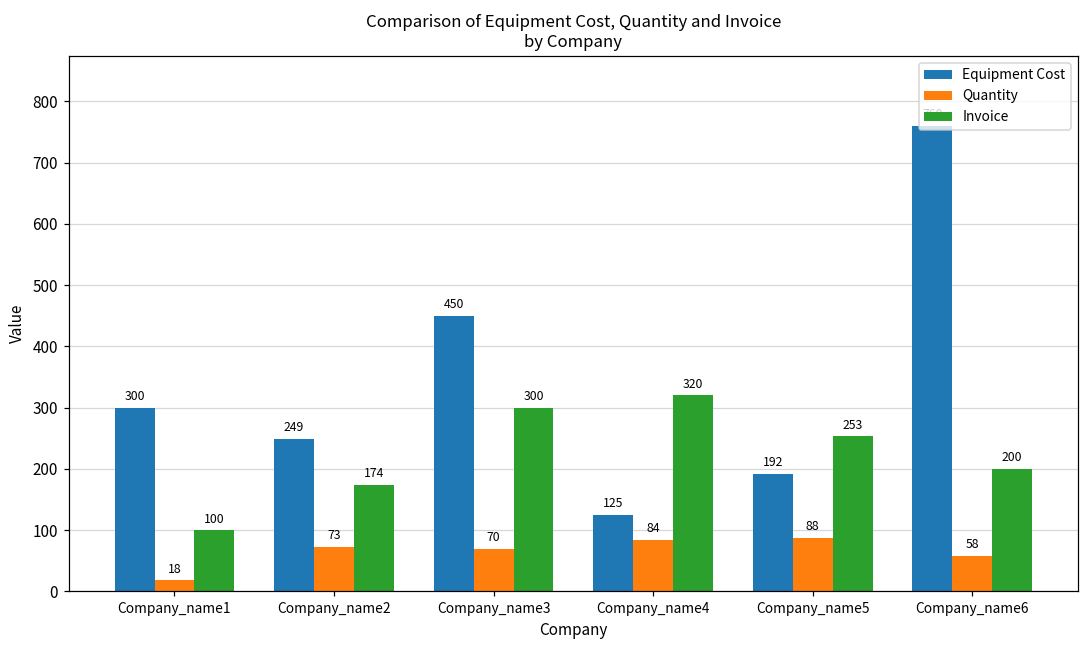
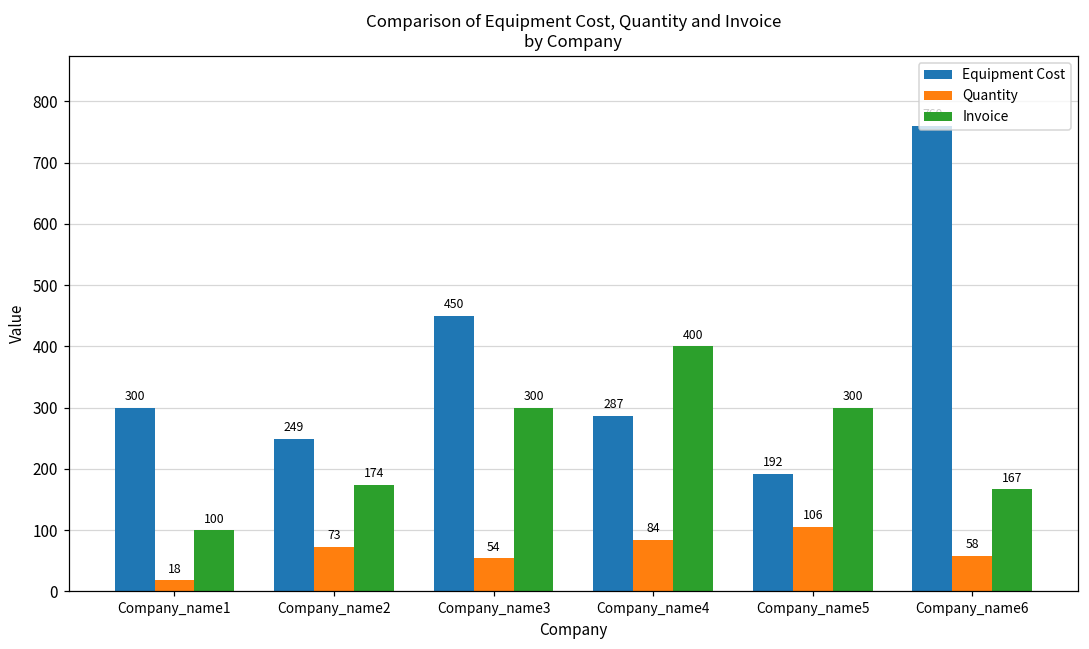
Quantity, Company_name3: 70 -> 54
Equipment Cost, Company_name4: 125 -> 287
Invoice, Company_name4: 320 -> 400
Quantity, Company_name5: 88 -> 106
Invoice, Company_name5: 253 -> 300
Invoice, Company_name6: 200 -> 167
